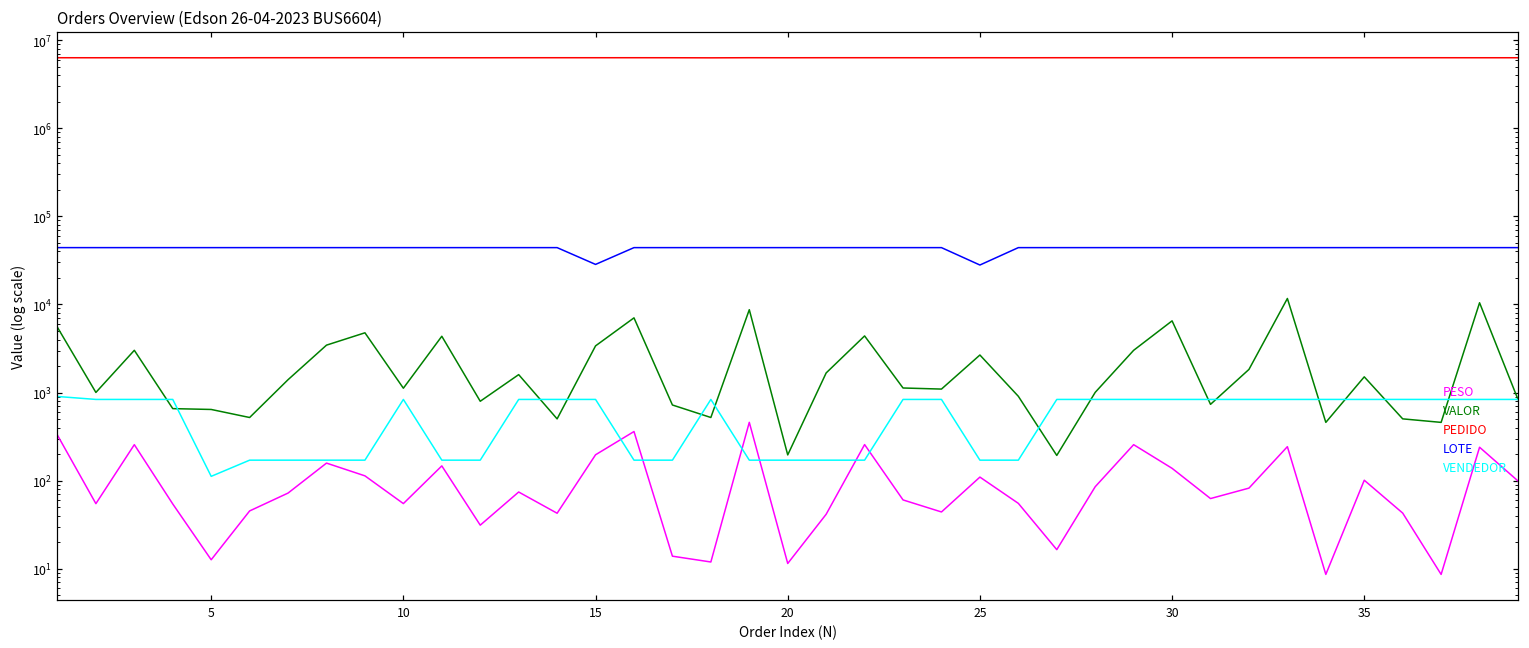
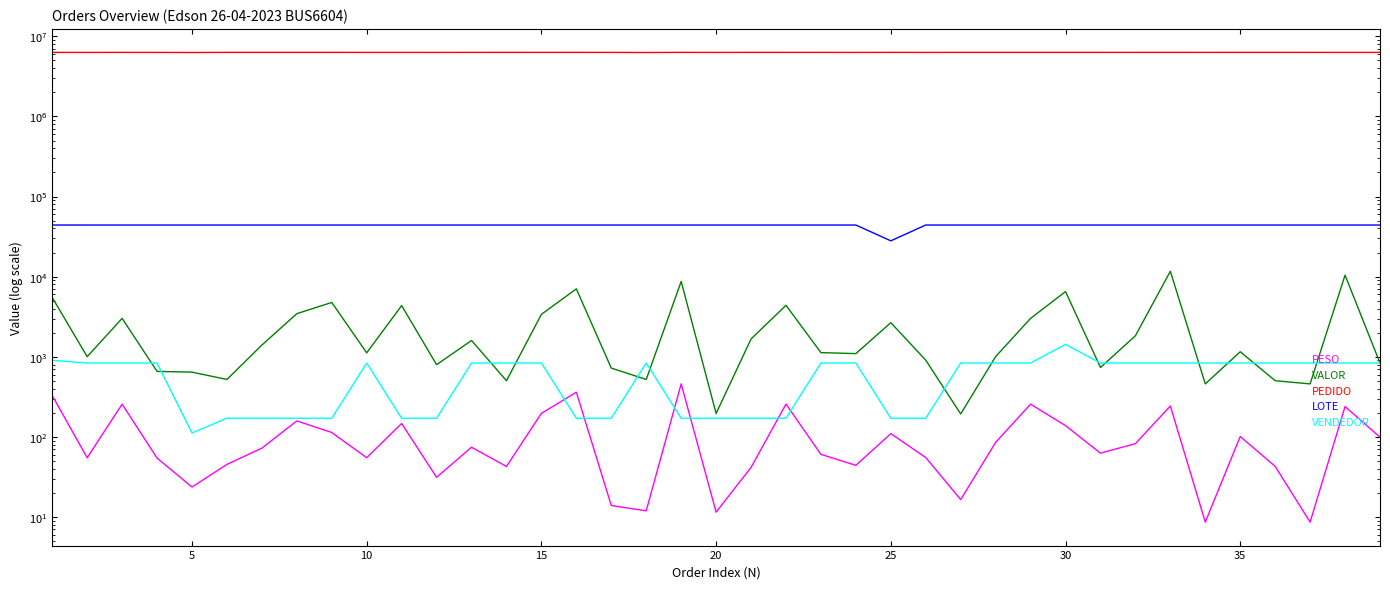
PESO, 5: 13 -> 24
LOTE, 15: 28000 -> 40000
VENDEDOR, 30: 800 -> 1400
VALOR, 35: 1500 -> 1200
